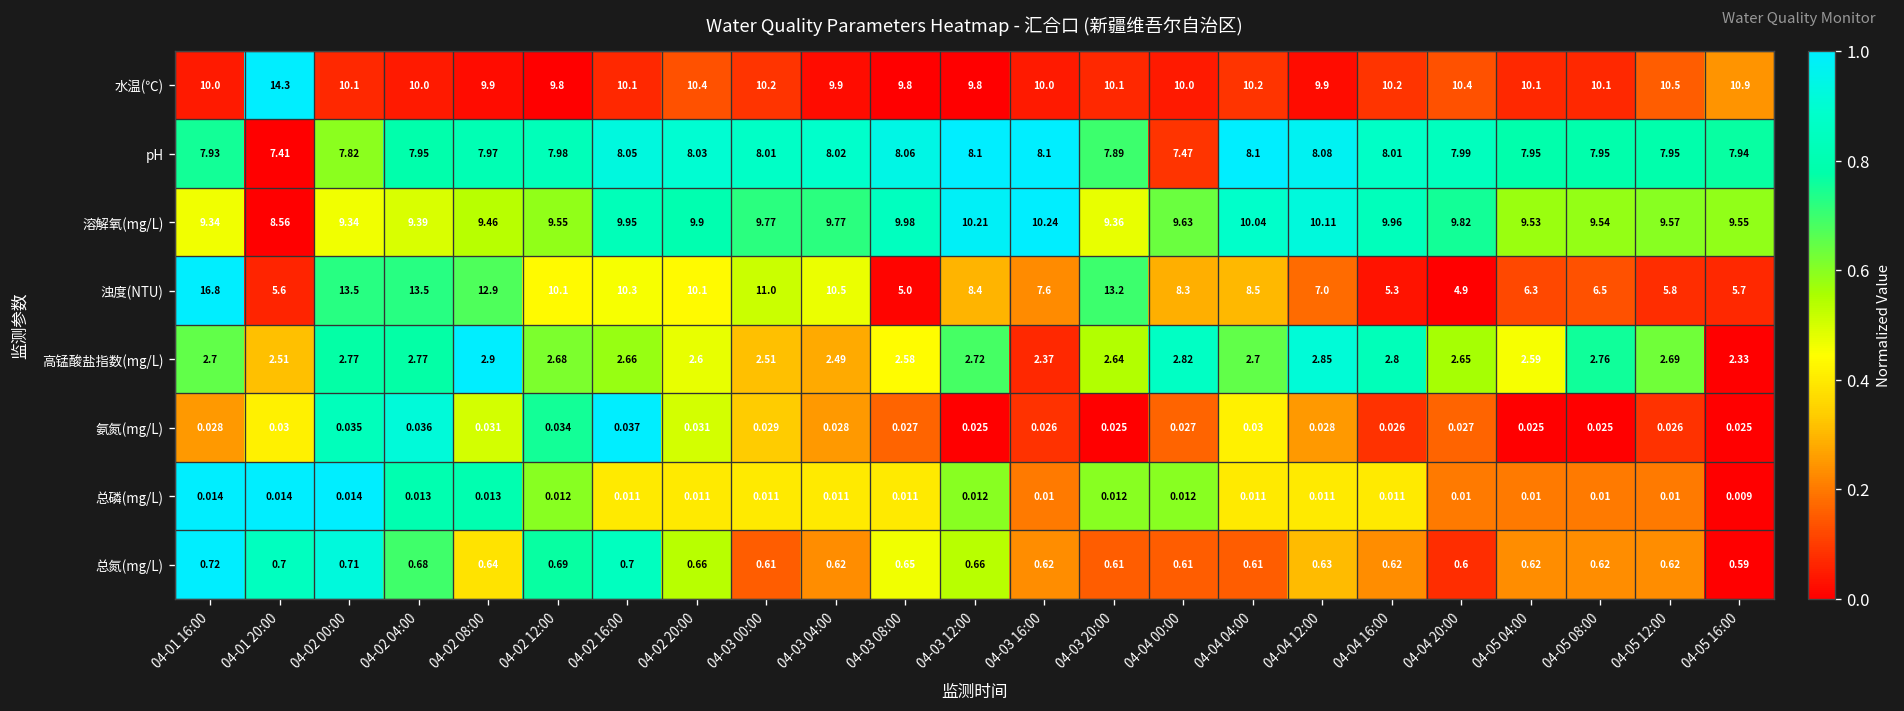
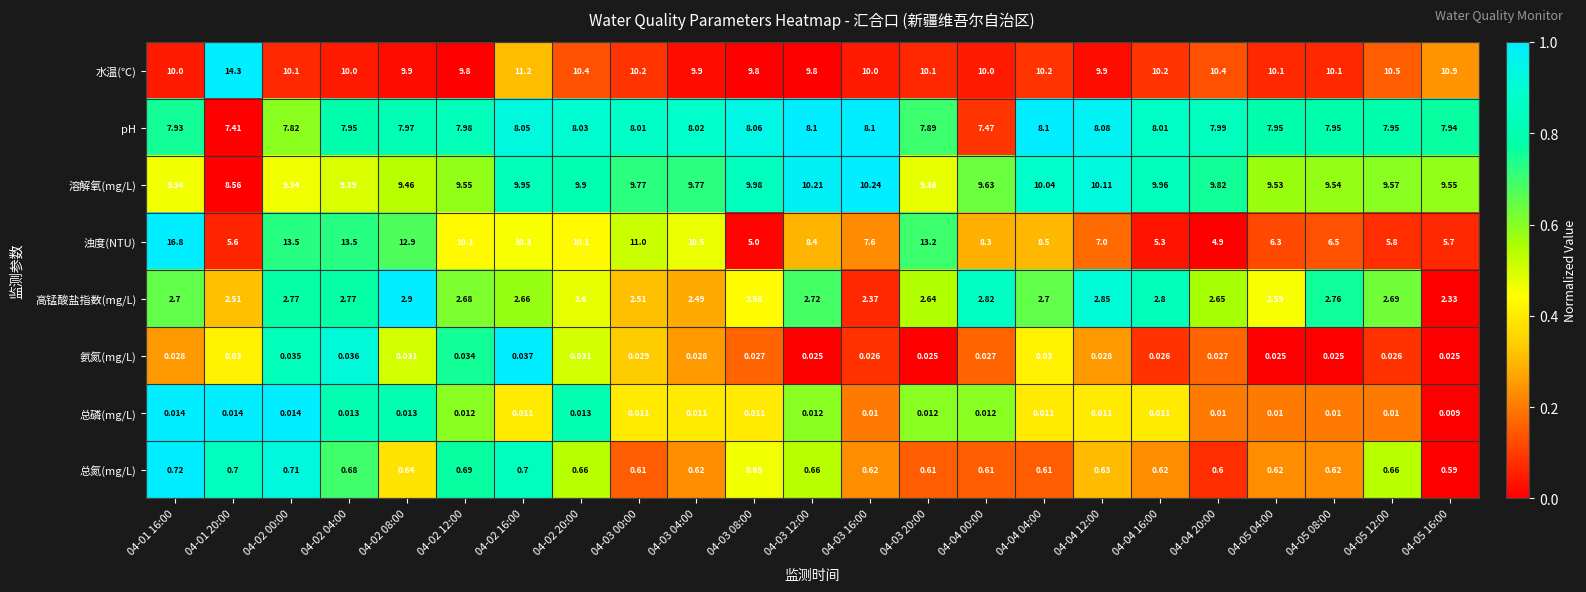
水温(℃), 04-02 16:00: 10.1 -> 11.2
总磷(mg/L), 04-02 20:00: 0.011 -> 0.013
总氮(mg/L), 04-05 12:00: 0.62 -> 0.66
